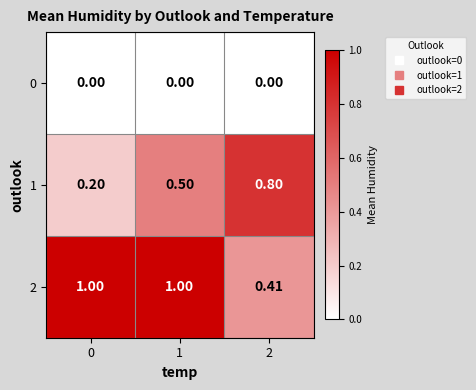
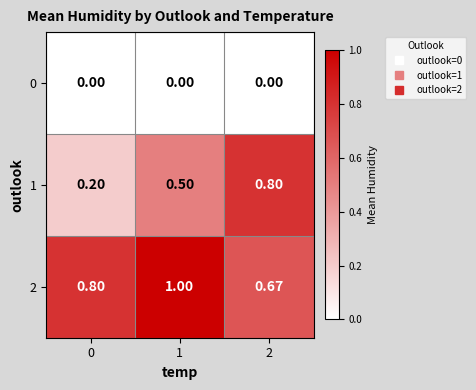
2, 0: 1.00 -> 0.80
2, 2: 0.41 -> 0.67
